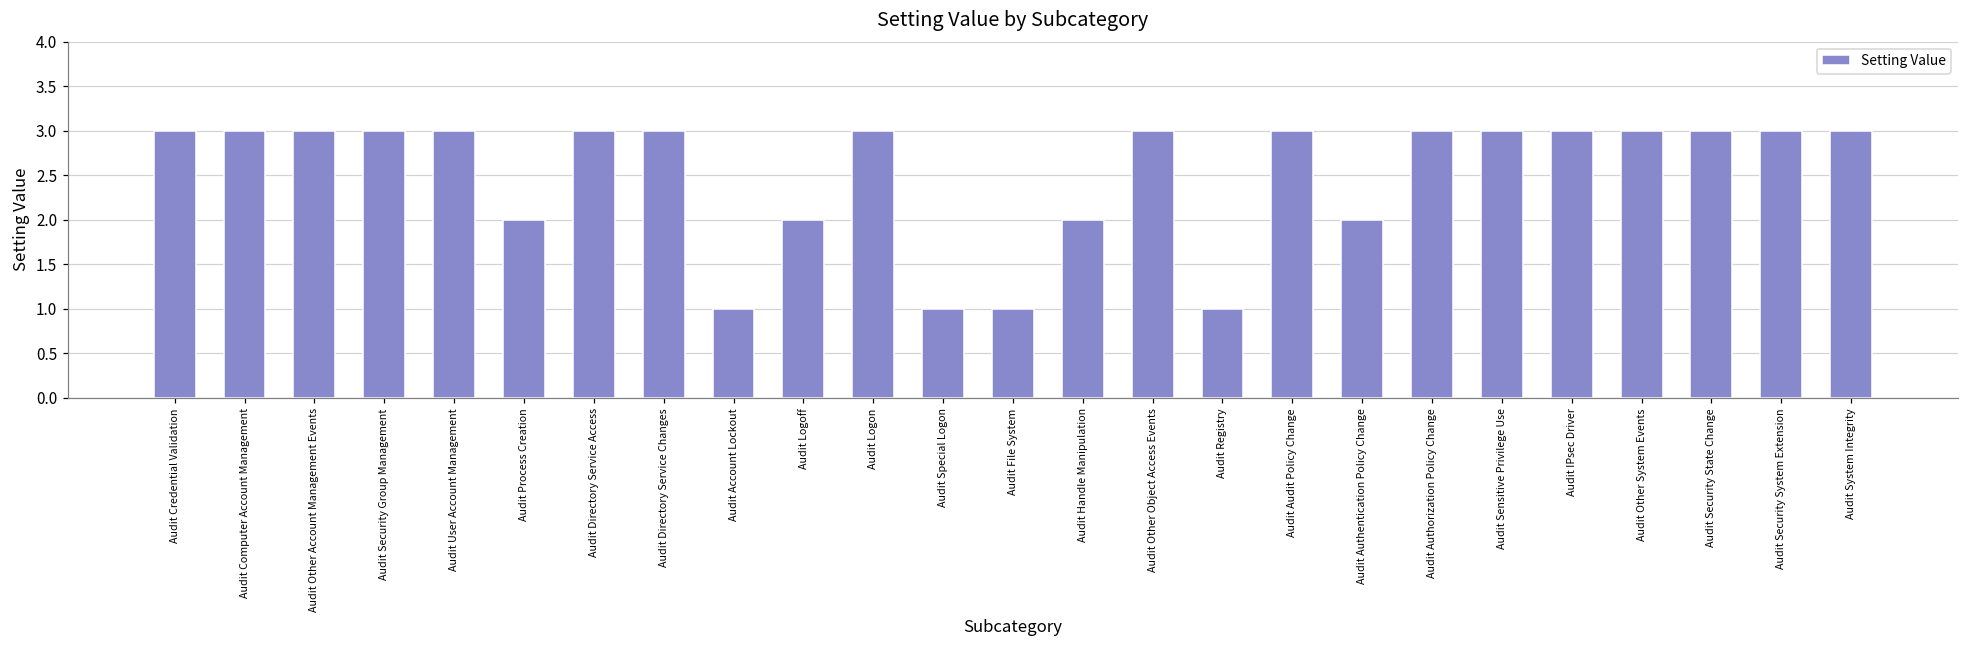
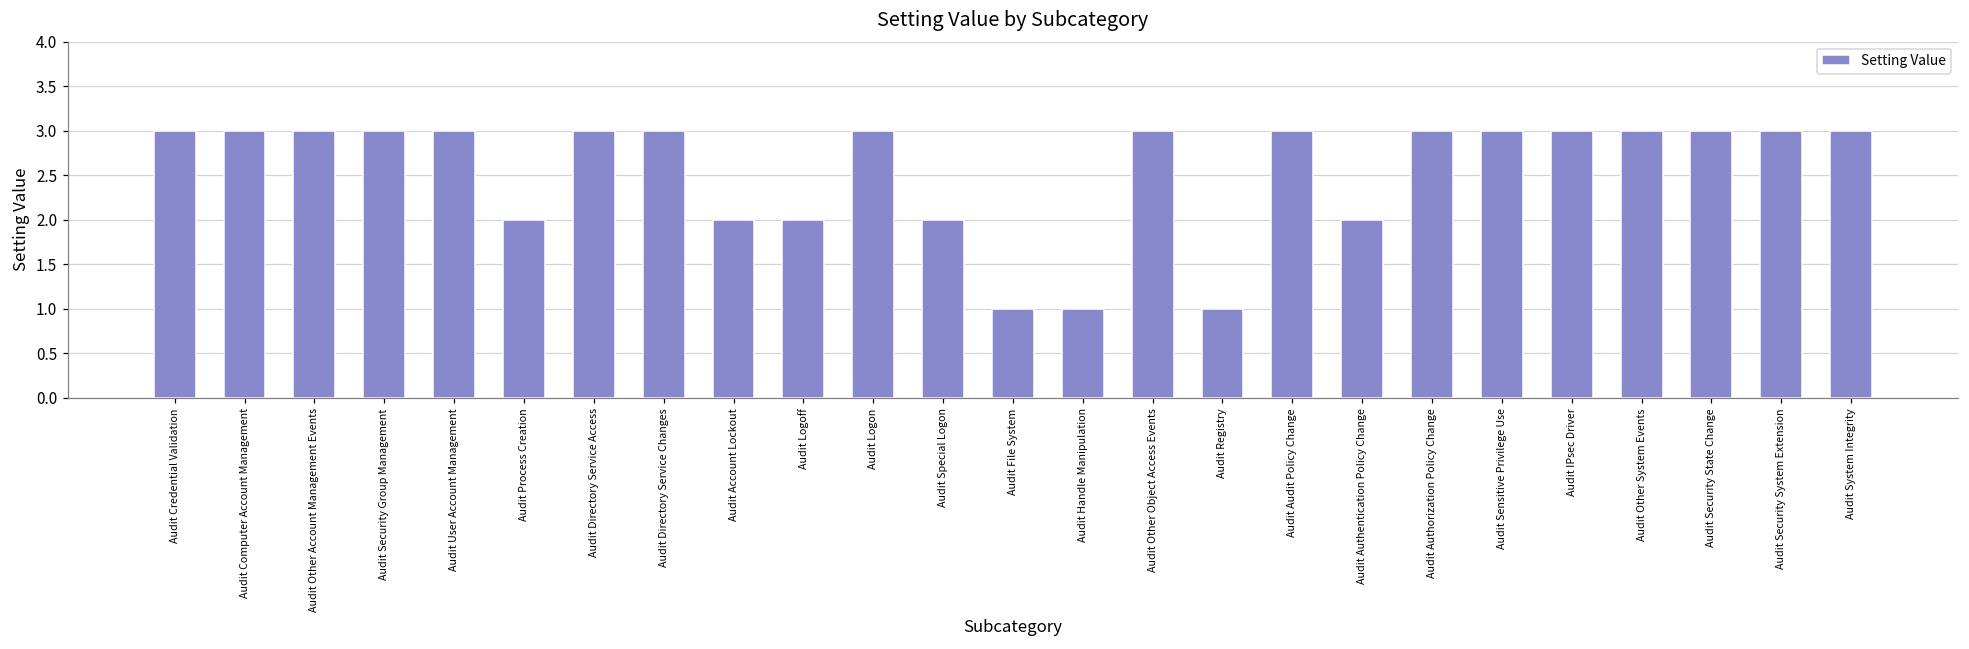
Audit Account Lockout: 1 -> 2
Audit Special Logon: 1 -> 2
Audit Handle Manipulation: 2 -> 1
